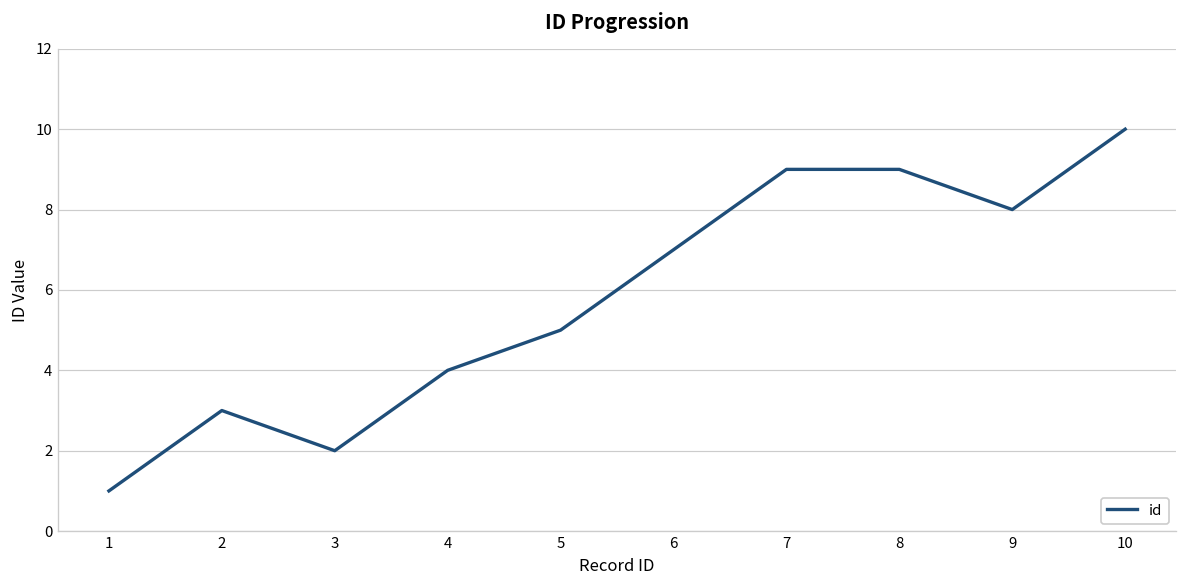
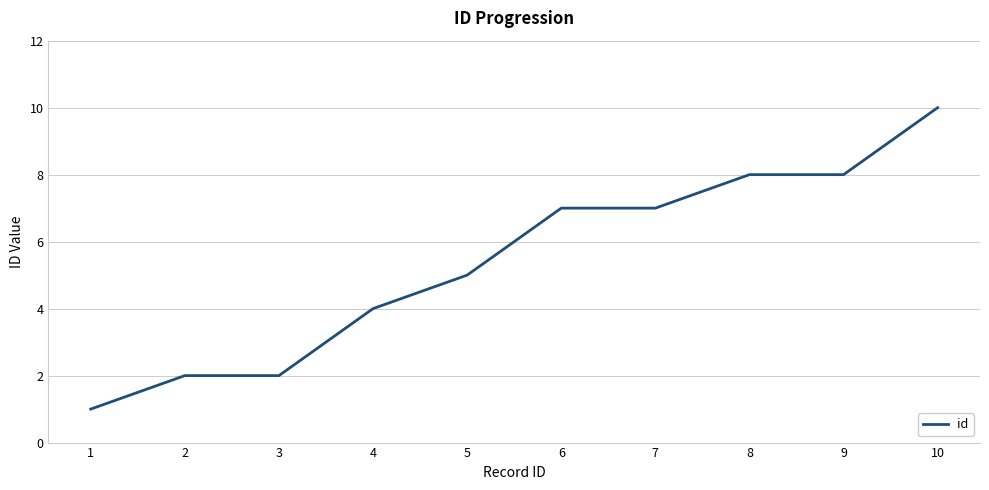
2: 3 -> 2
7: 9 -> 7
8: 9 -> 8
